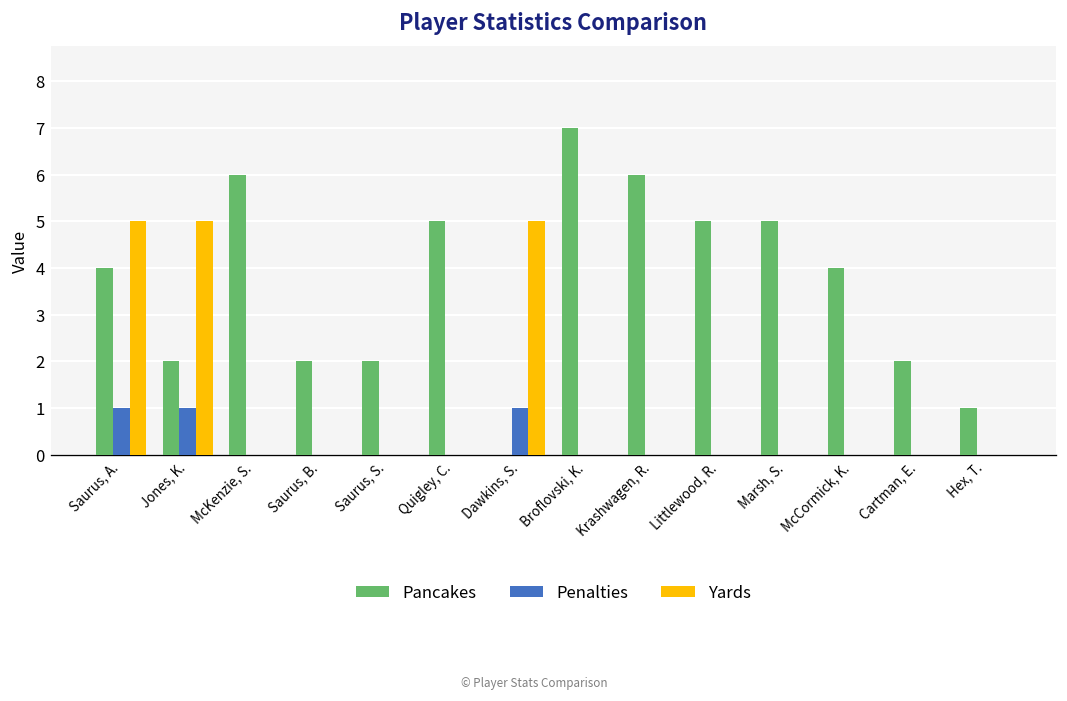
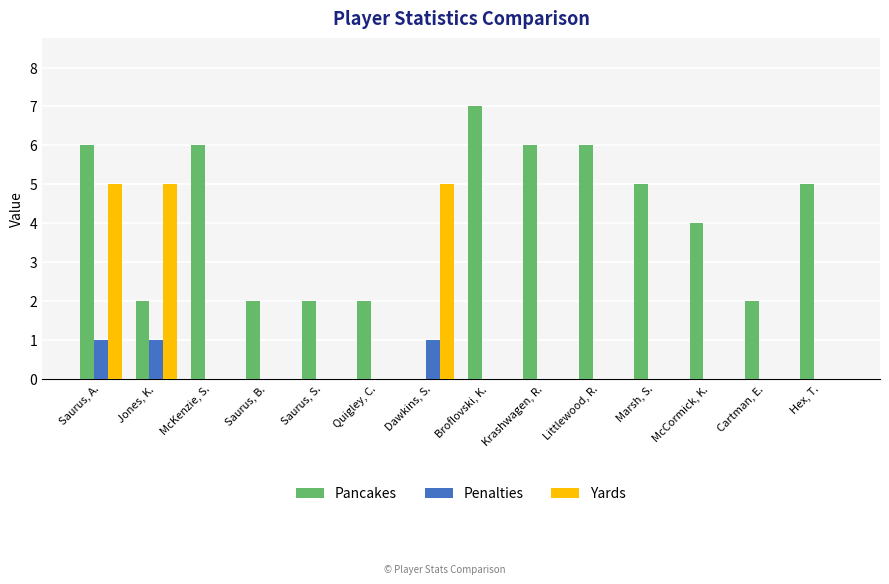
Pancakes, Saurus, A.: 4 -> 6
Pancakes, Quigley, C.: 5 -> 2
Pancakes, Littlewood, R.: 5 -> 6
Pancakes, Hex, T.: 1 -> 5
